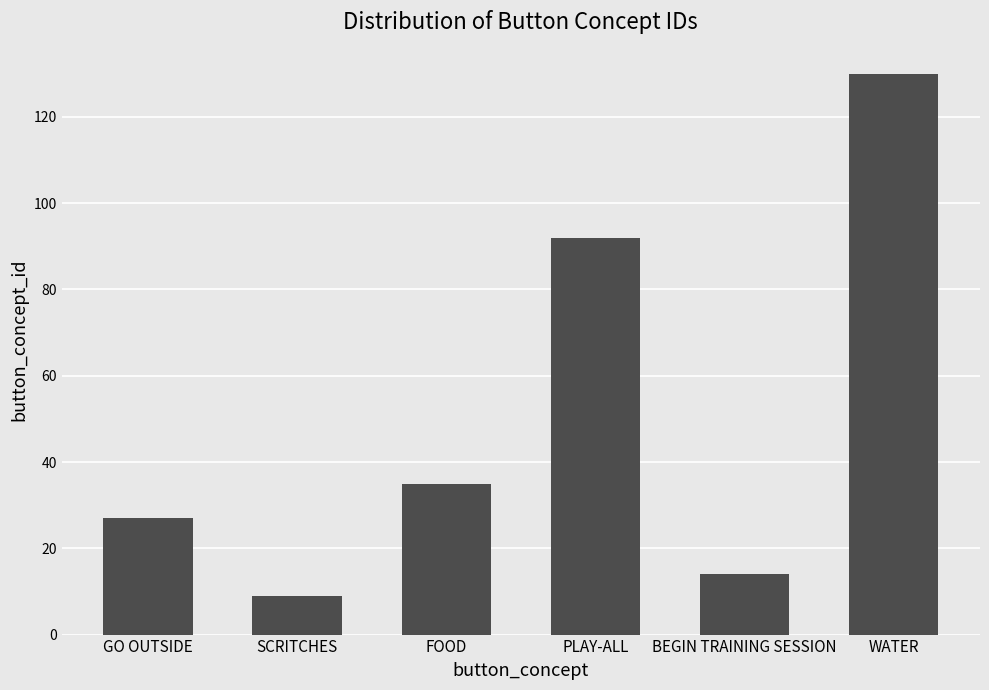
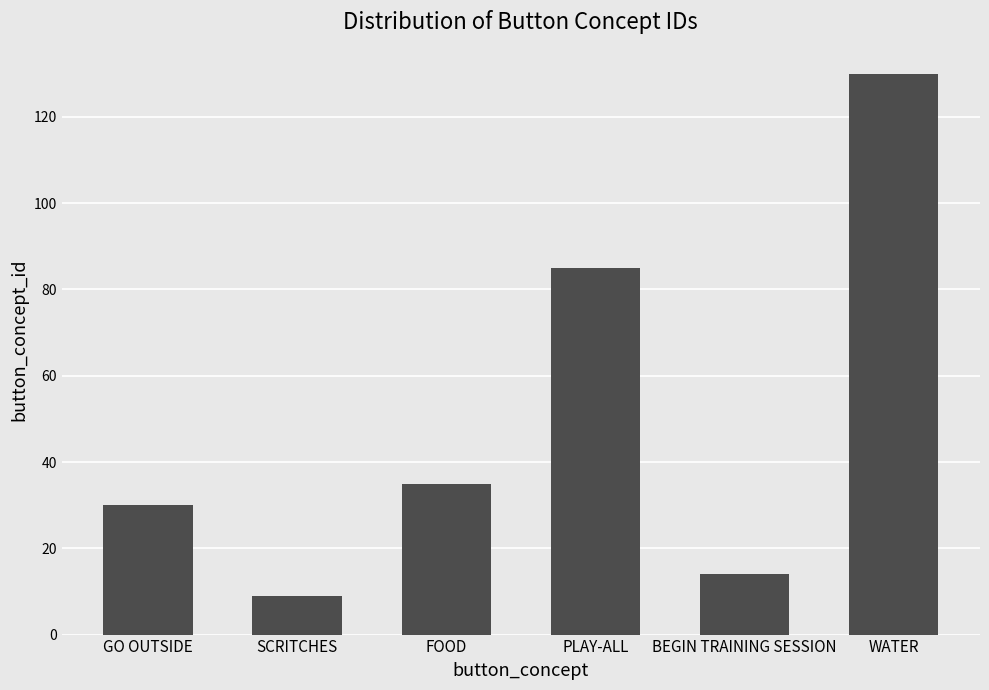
GO OUTSIDE: 27 -> 30
PLAY-ALL: 92 -> 85
